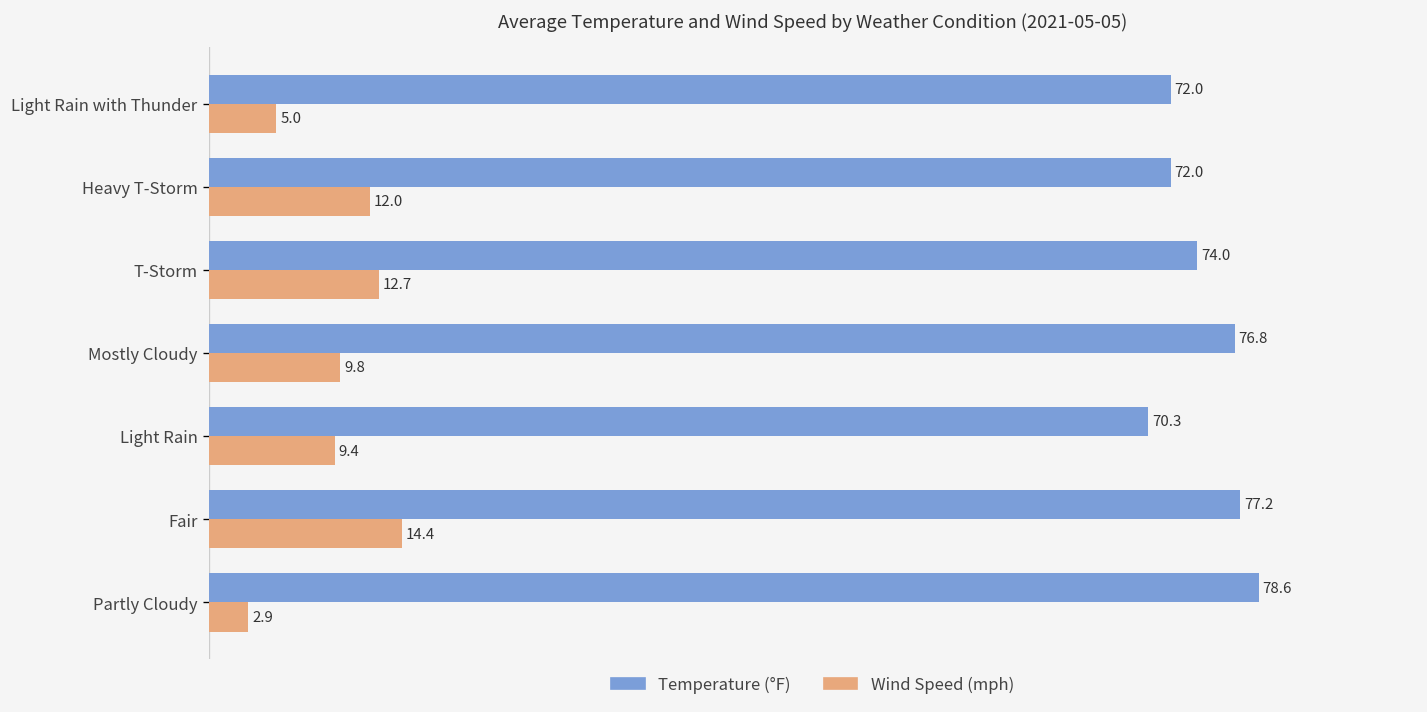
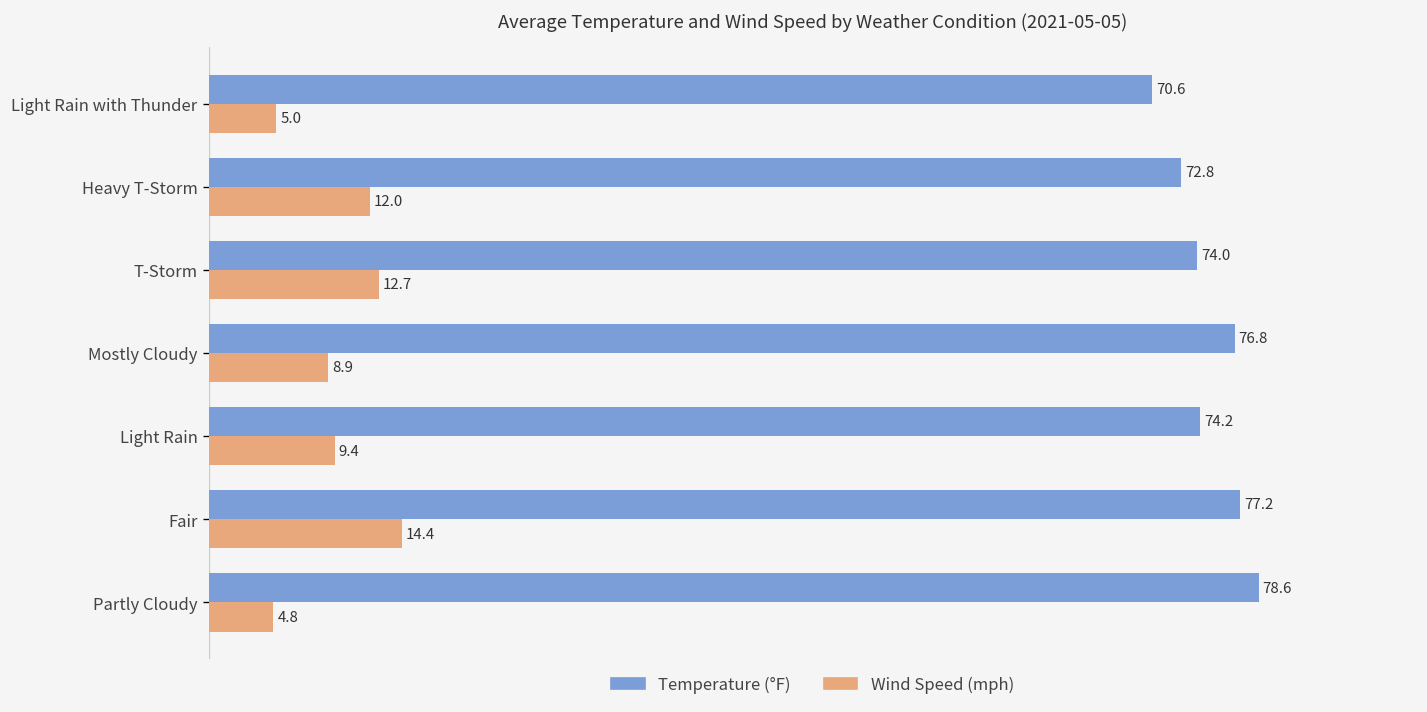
Temperature (°F), Light Rain with Thunder: 72.0 -> 70.6
Temperature (°F), Heavy T-Storm: 72.0 -> 72.8
Wind Speed (mph), Mostly Cloudy: 9.8 -> 8.9
Temperature (°F), Light Rain: 70.3 -> 74.2
Wind Speed (mph), Partly Cloudy: 2.9 -> 4.8
